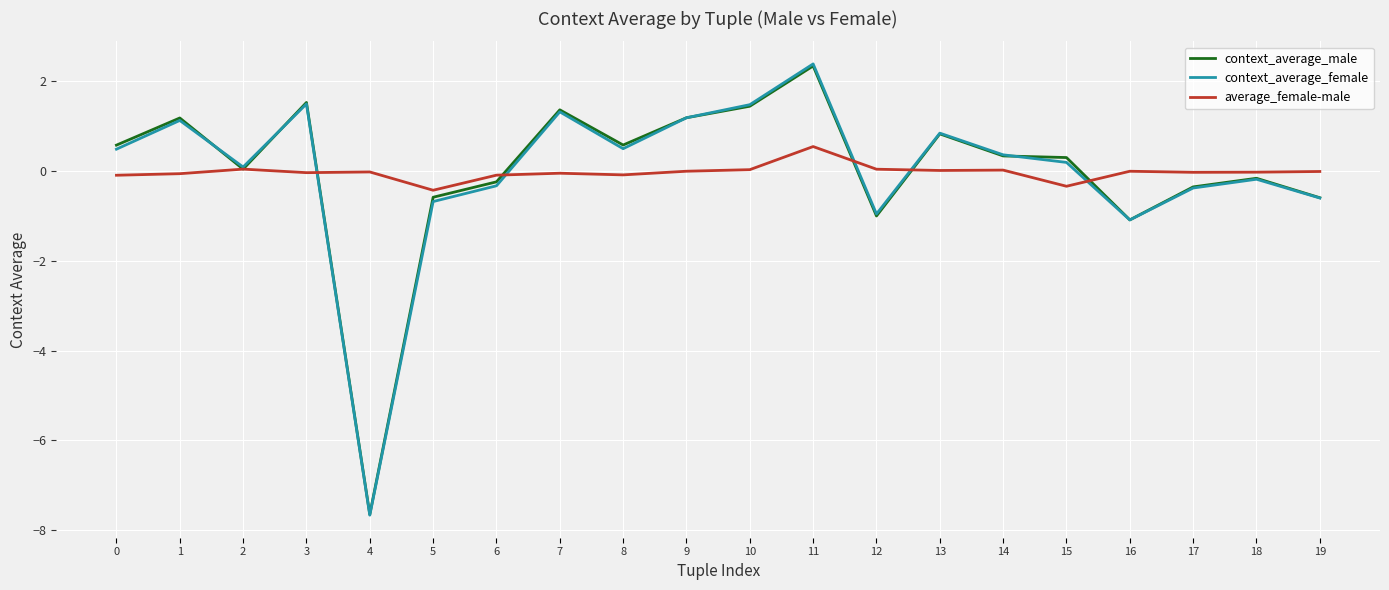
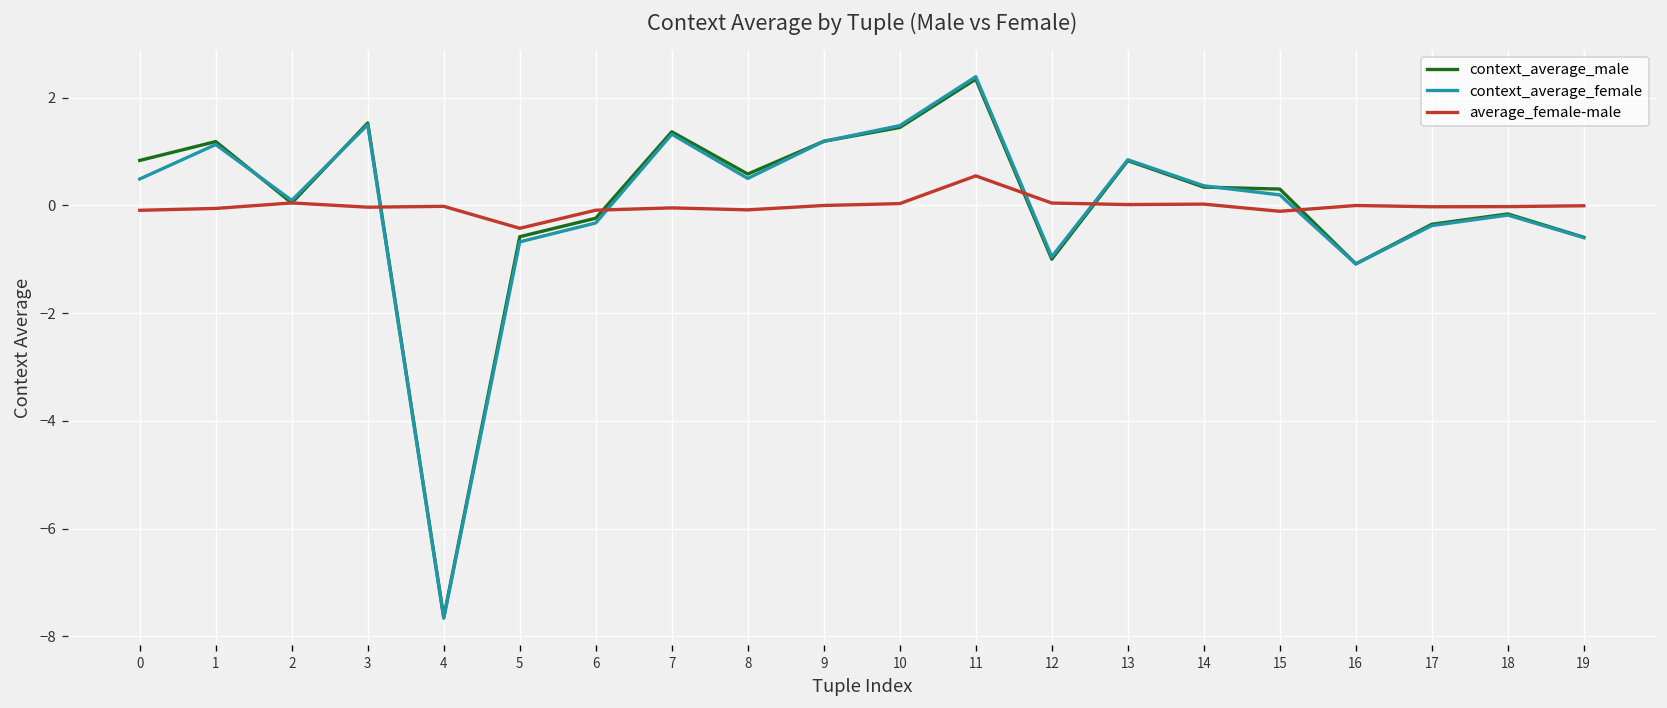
context_average_male, 0: 0.6 -> 0.8
average_female-male, 15: -0.3 -> -0.1
